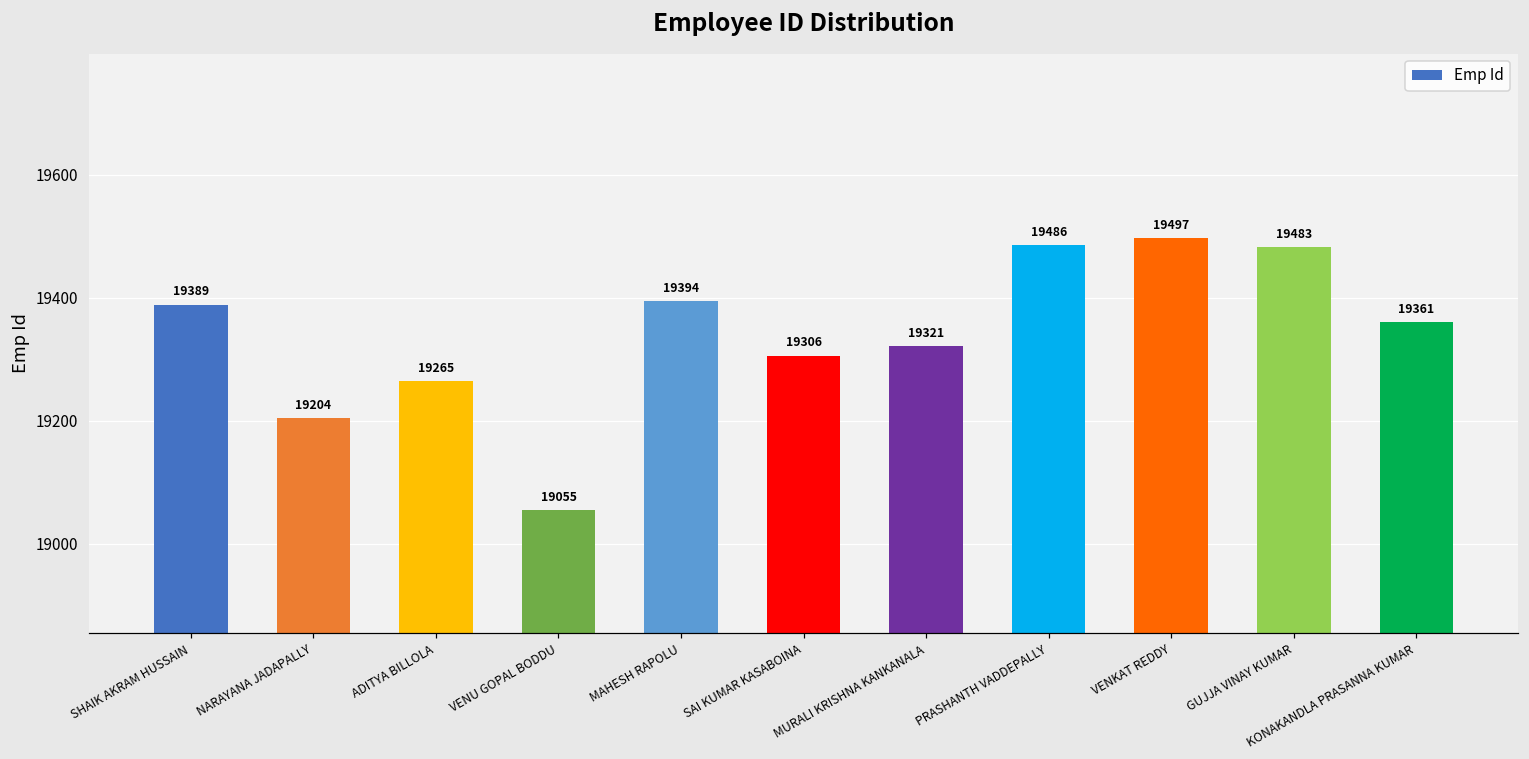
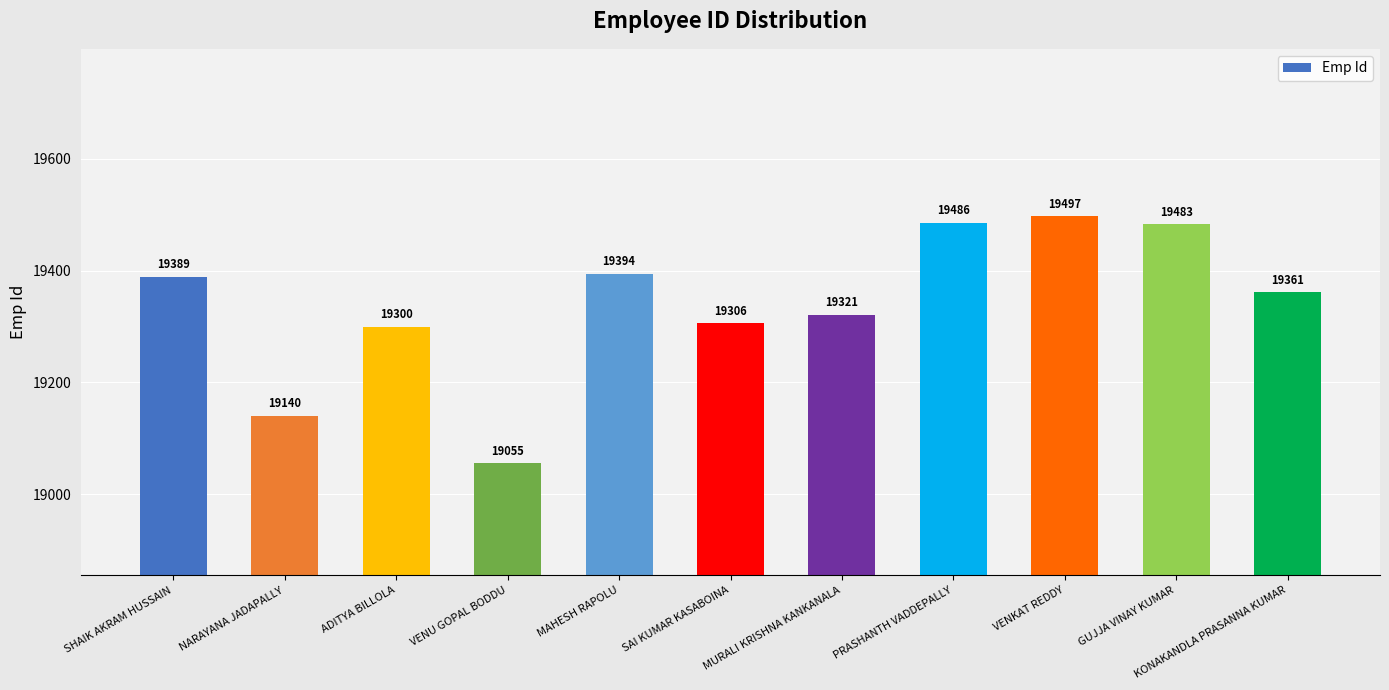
NARAYANA JADAPALLY: 19204 -> 19140
ADITYA BILLOLA: 19265 -> 19300
